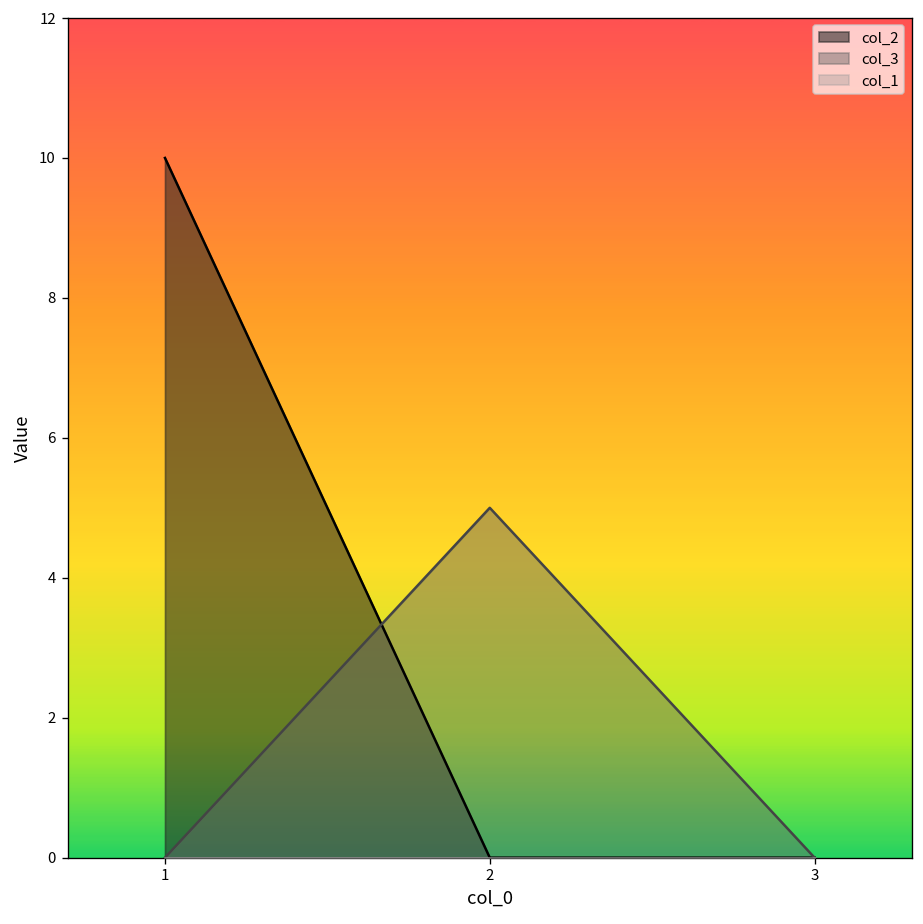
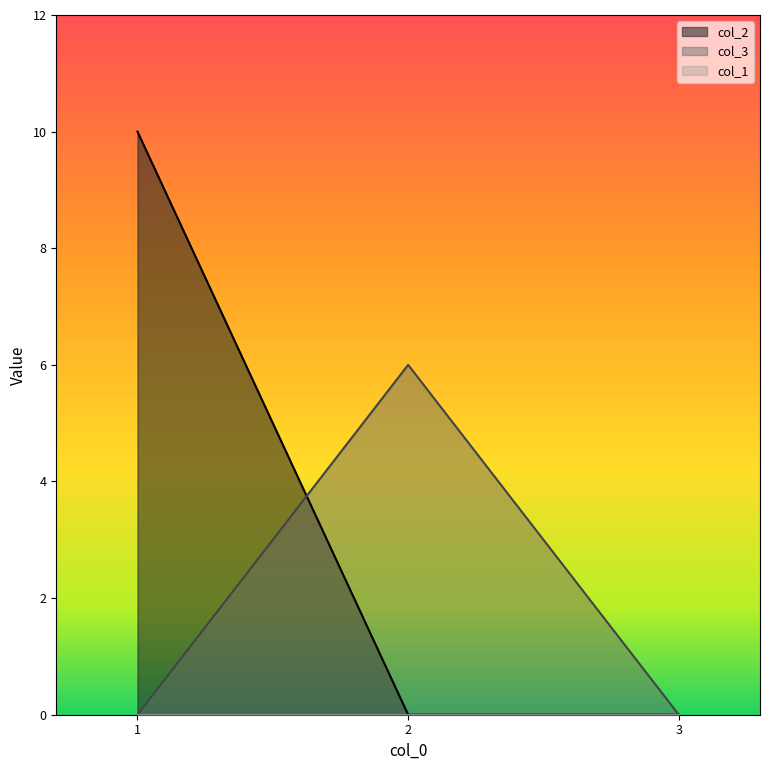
col_3, 2: 5 -> 6
